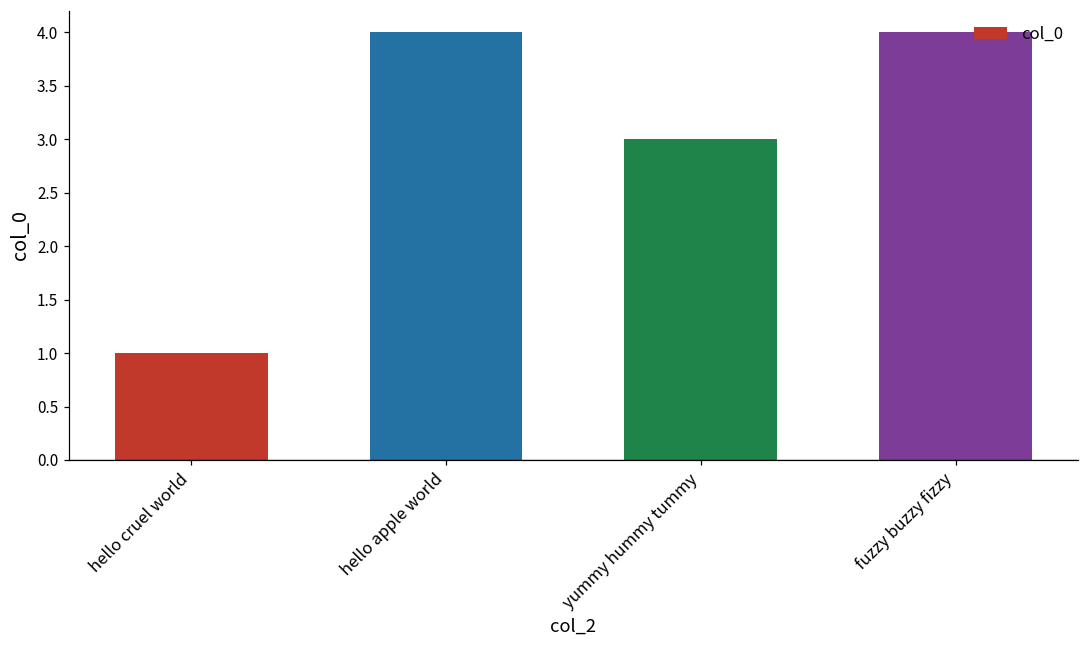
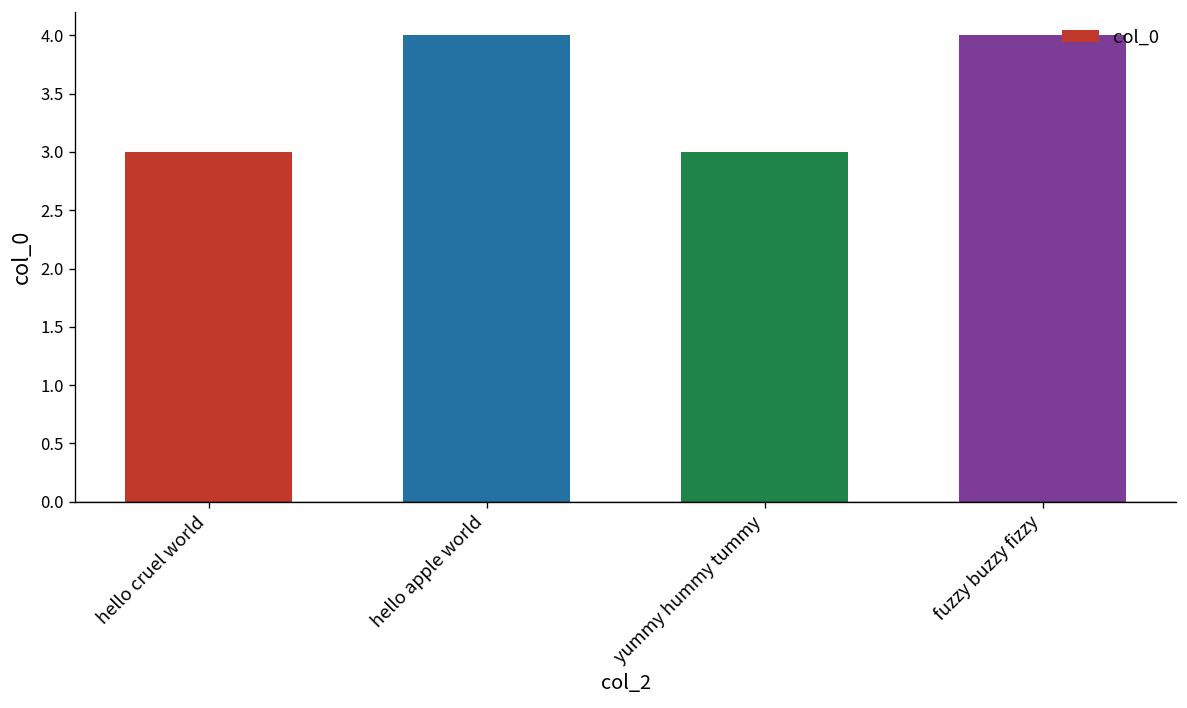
hello cruel world: 1 -> 3
